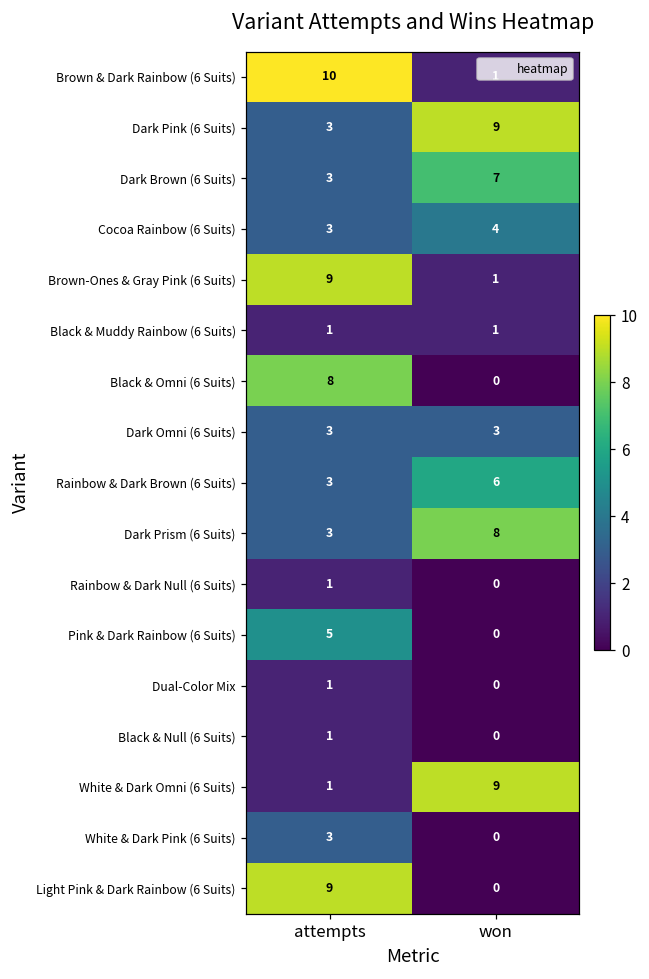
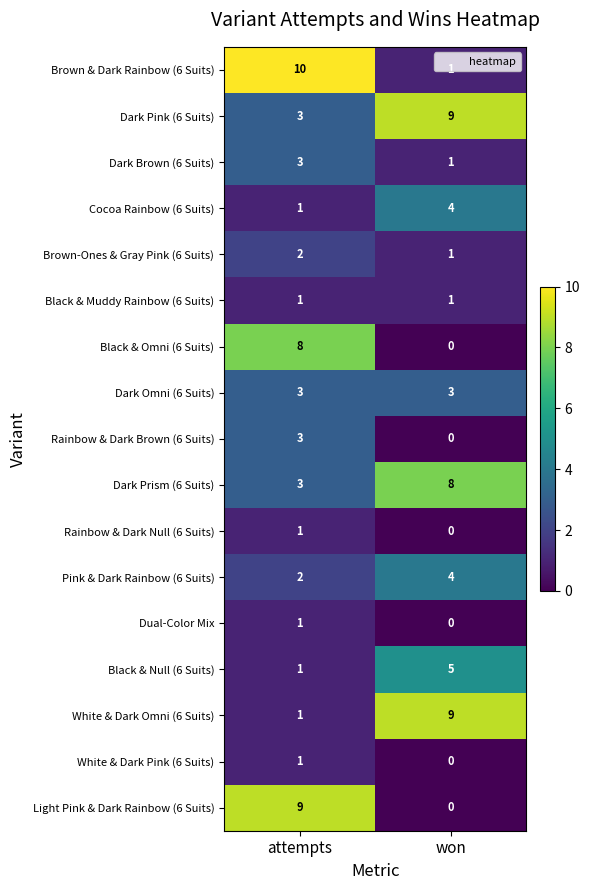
Dark Brown (6 Suits), won: 7 -> 1
Cocoa Rainbow (6 Suits), attempts: 3 -> 1
Brown-Ones & Gray Pink (6 Suits), attempts: 9 -> 2
Rainbow & Dark Brown (6 Suits), won: 6 -> 0
Pink & Dark Rainbow (6 Suits), attempts: 5 -> 2
Pink & Dark Rainbow (6 Suits), won: 0 -> 4
Black & Null (6 Suits), won: 0 -> 5
White & Dark Pink (6 Suits), attempts: 3 -> 1
